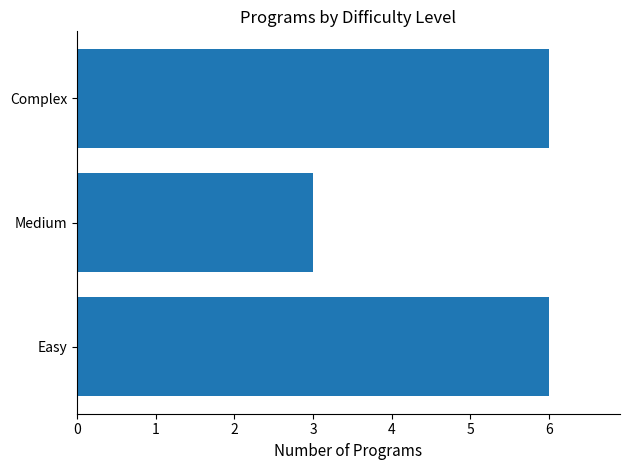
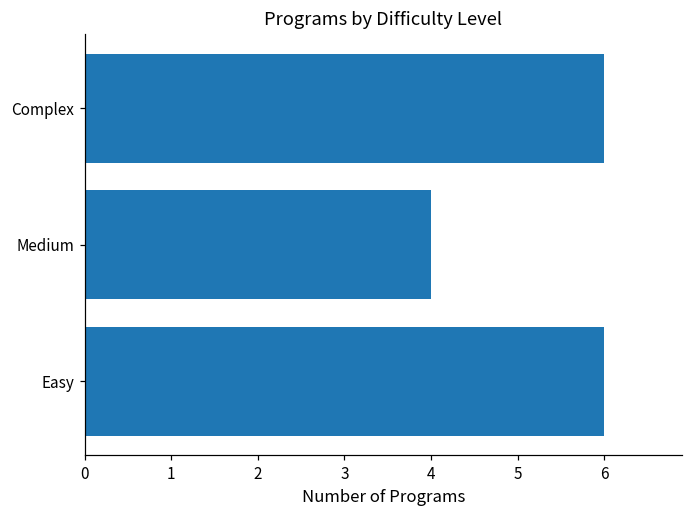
Medium: 3 -> 4
